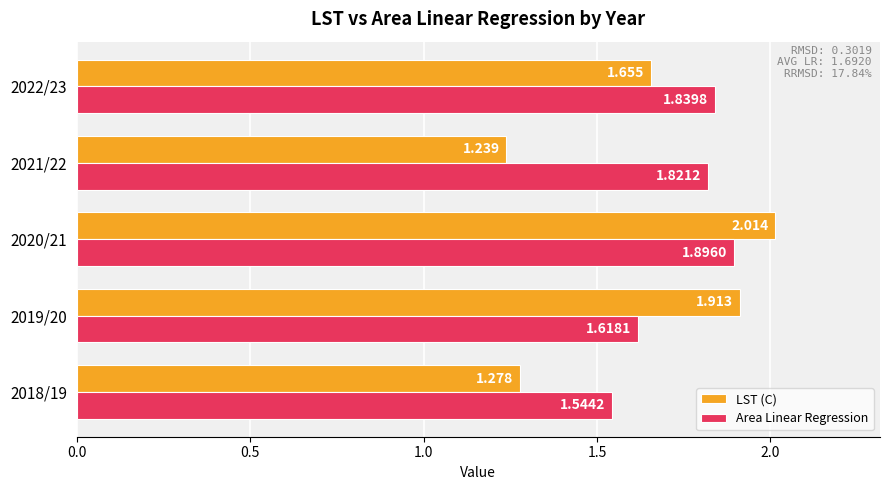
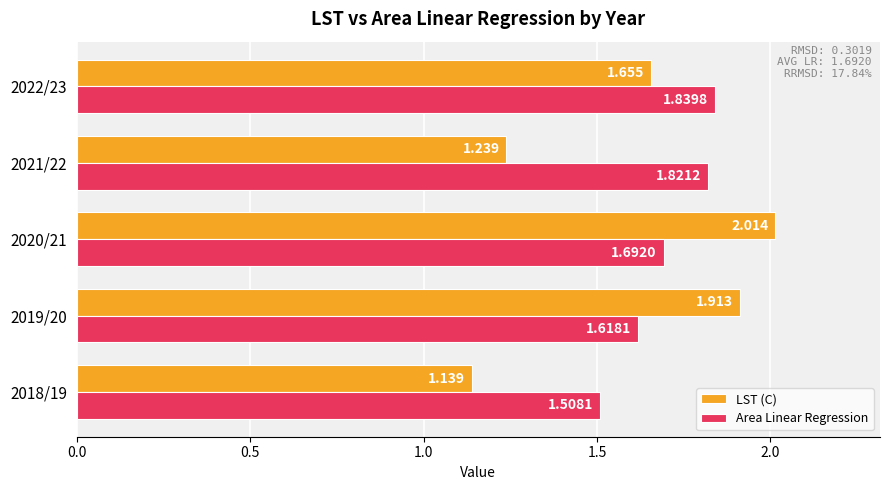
Area Linear Regression, 2020/21: 1.8960 -> 1.6920
LST (C), 2018/19: 1.278 -> 1.139
Area Linear Regression, 2018/19: 1.5442 -> 1.5081
